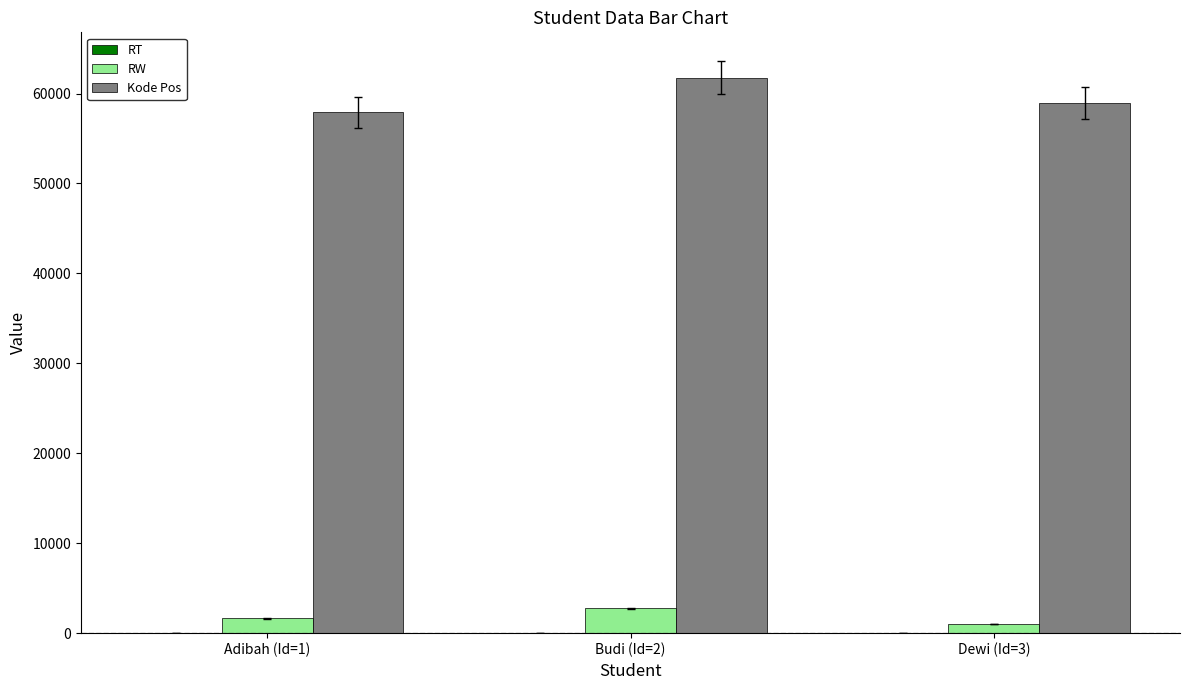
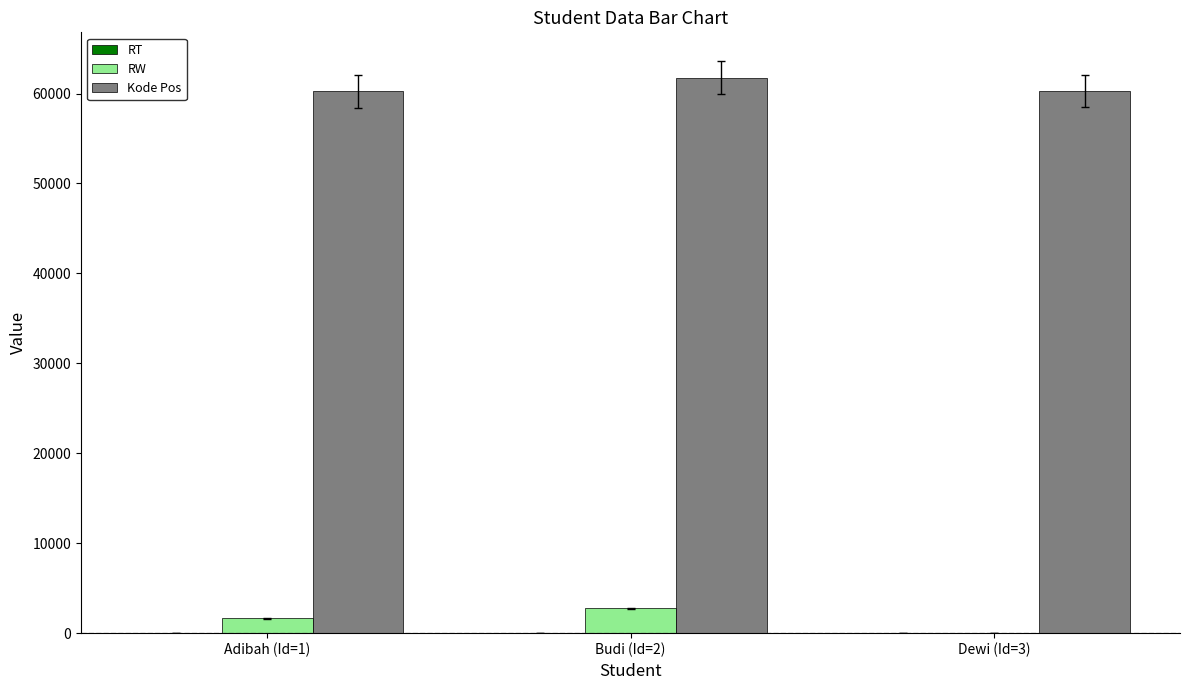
Kode Pos, Adibah (Id=1): 58000 -> 60000
RW, Dewi (Id=3): 1000 -> 0
Kode Pos, Dewi (Id=3): 59000 -> 60000
